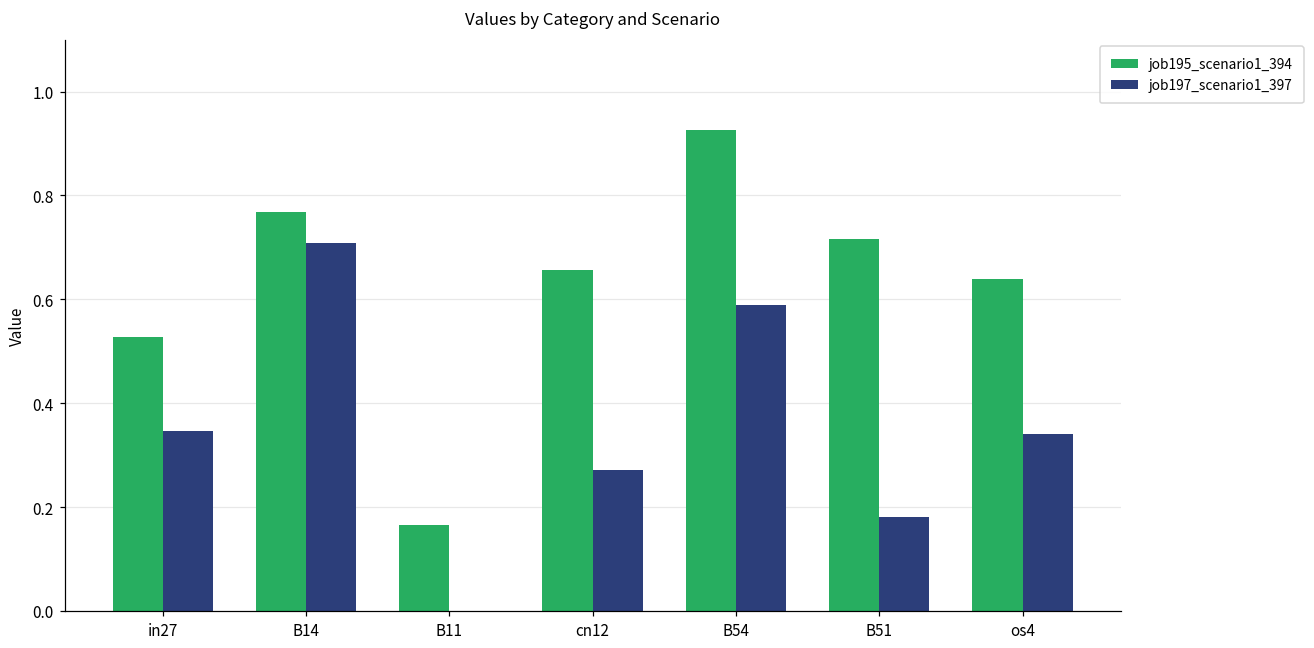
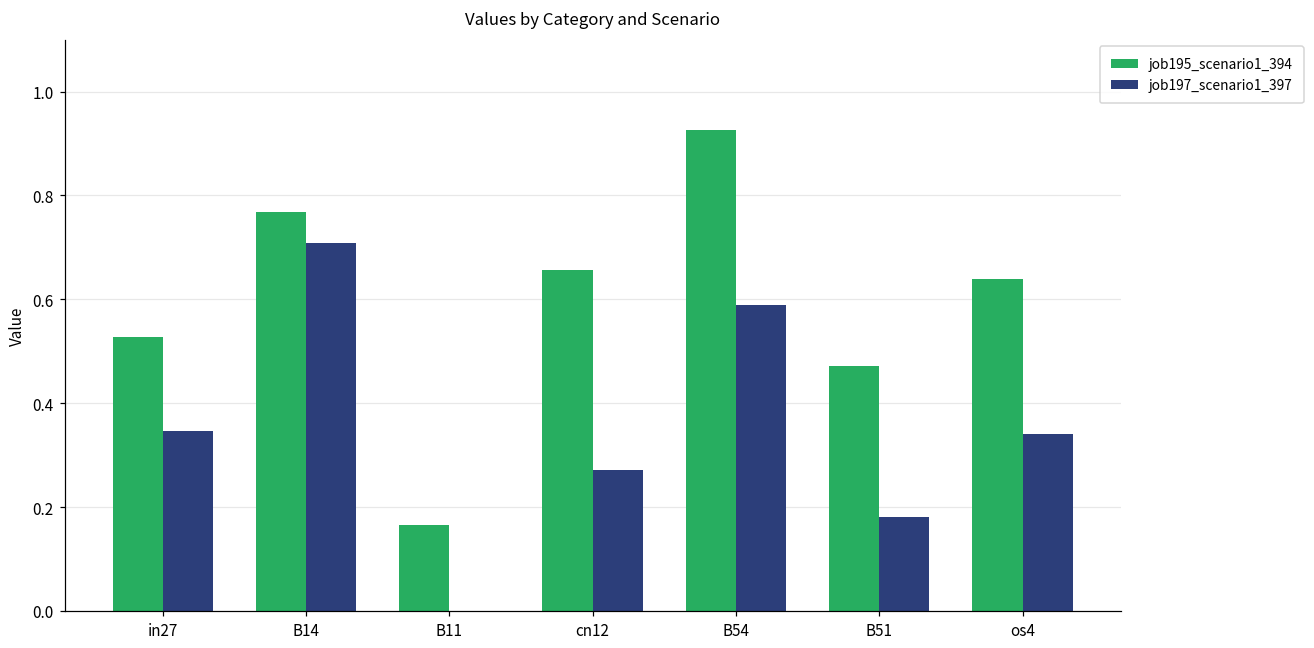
job195_scenario1_394, B51: 0.72 -> 0.47
